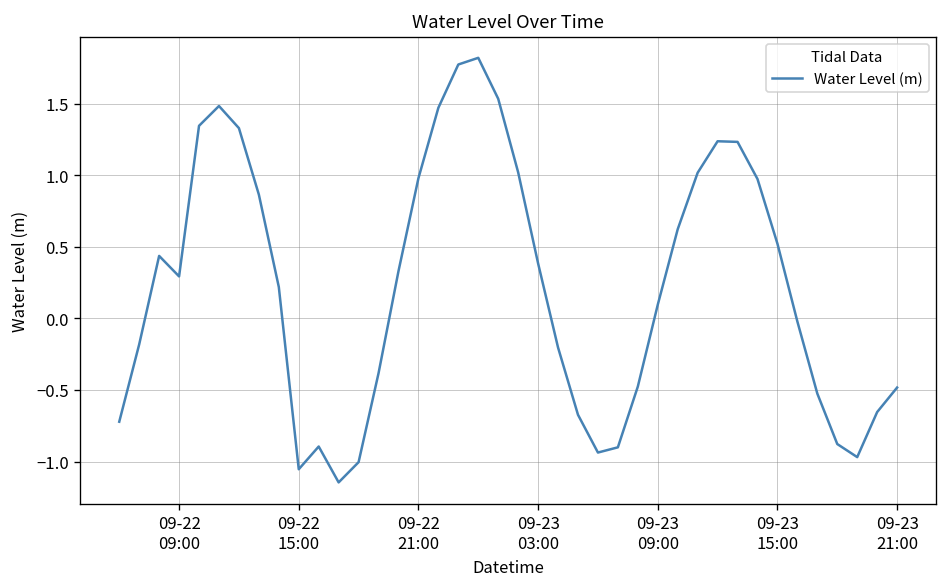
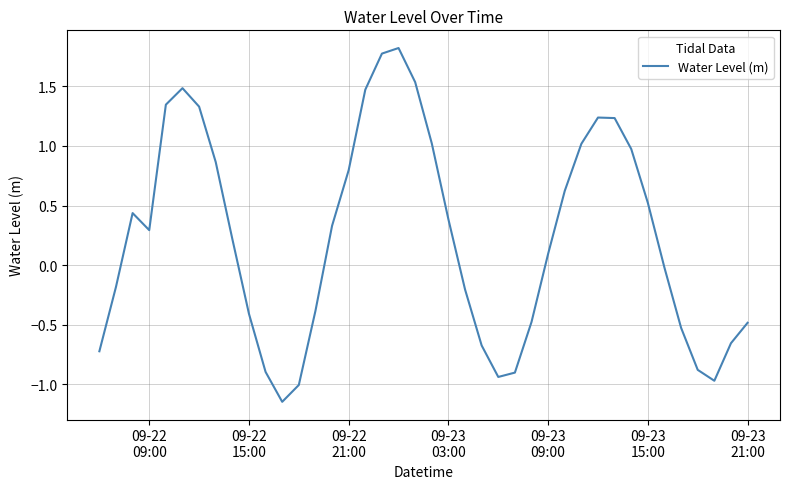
09-22 15:00: -1.05 -> -0.41
09-22 21:00: 0.98 -> 0.80
